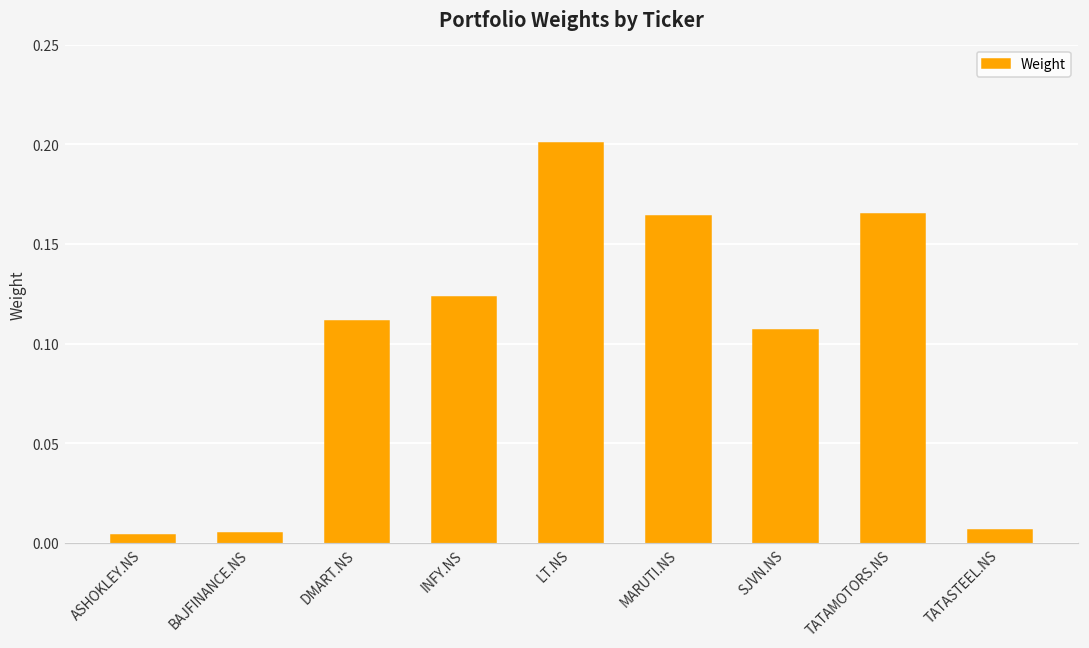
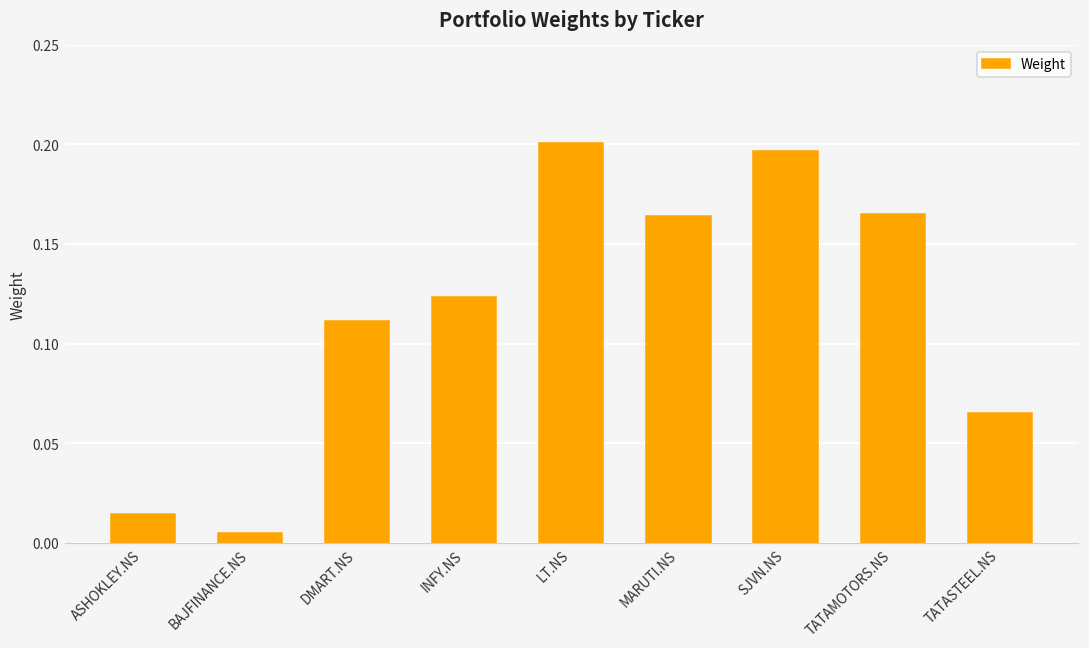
ASHOKLEY.NS: 0.004 -> 0.015
SJVN.NS: 0.107 -> 0.197
TATASTEEL.NS: 0.006 -> 0.065
